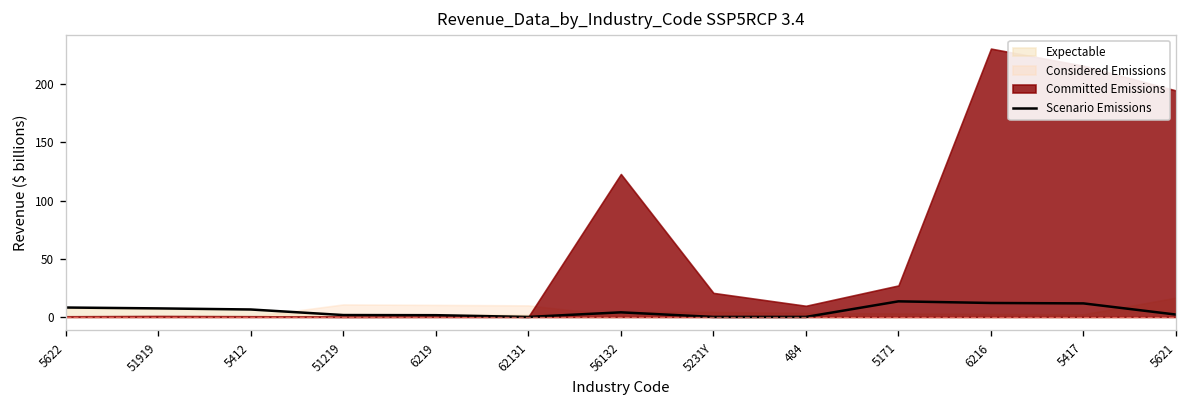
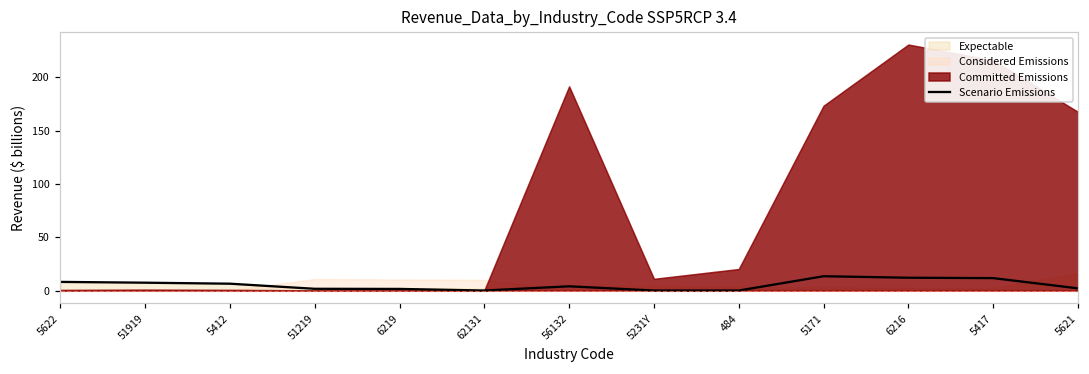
Committed Emissions, 56132: 120 -> 190
Committed Emissions, 5231Y: 20 -> 10
Committed Emissions, 484: 10 -> 20
Committed Emissions, 5171: 30 -> 170
Committed Emissions, 5621: 190 -> 170
